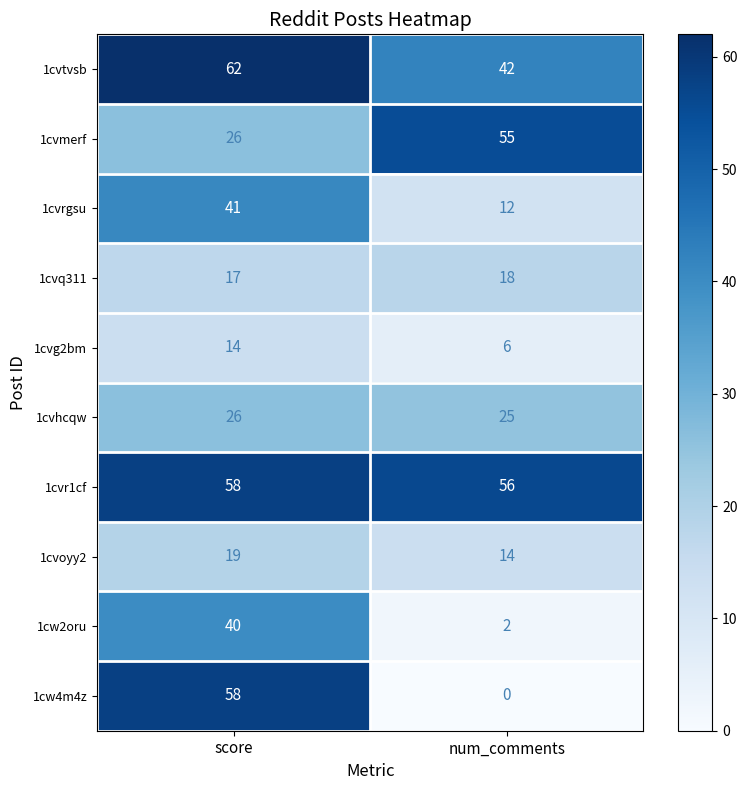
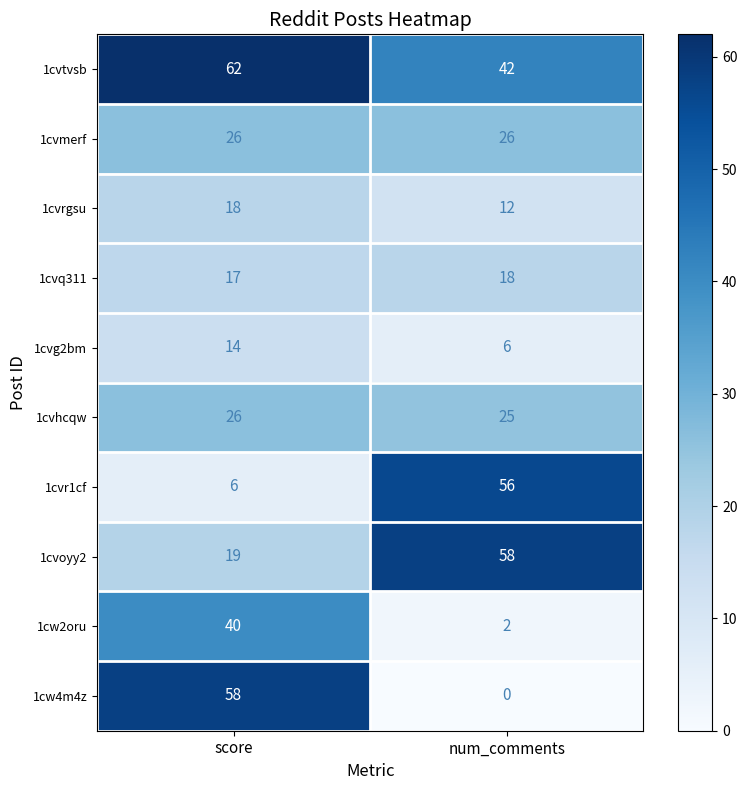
1cvmerf, num_comments: 55 -> 26
1cvrgsu, score: 41 -> 18
1cvr1cf, score: 58 -> 6
1cvoyy2, num_comments: 14 -> 58
